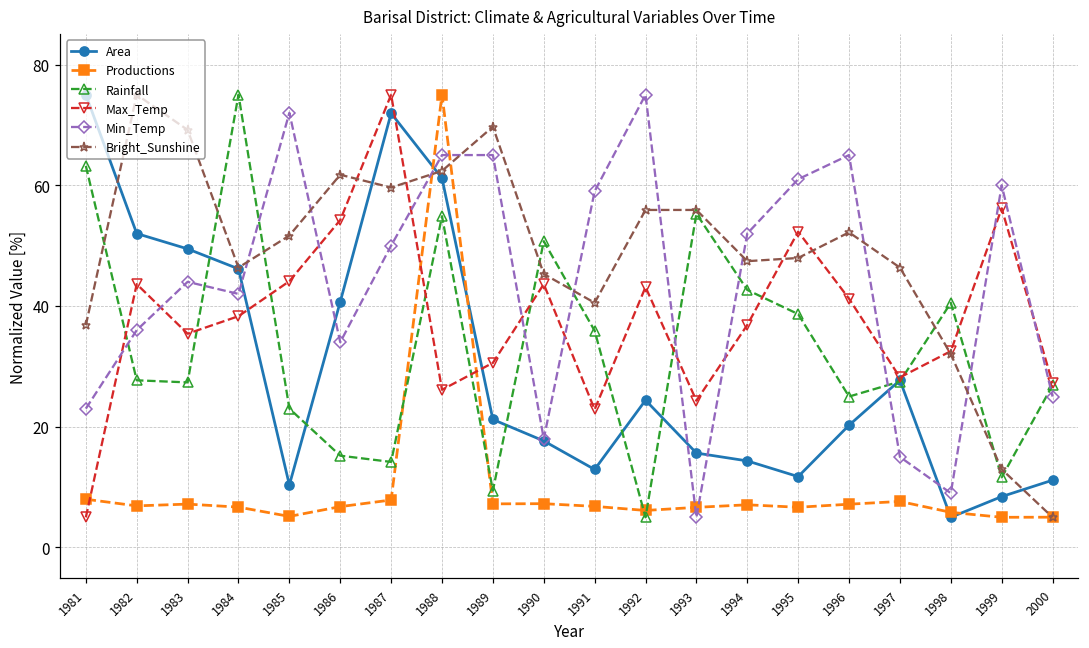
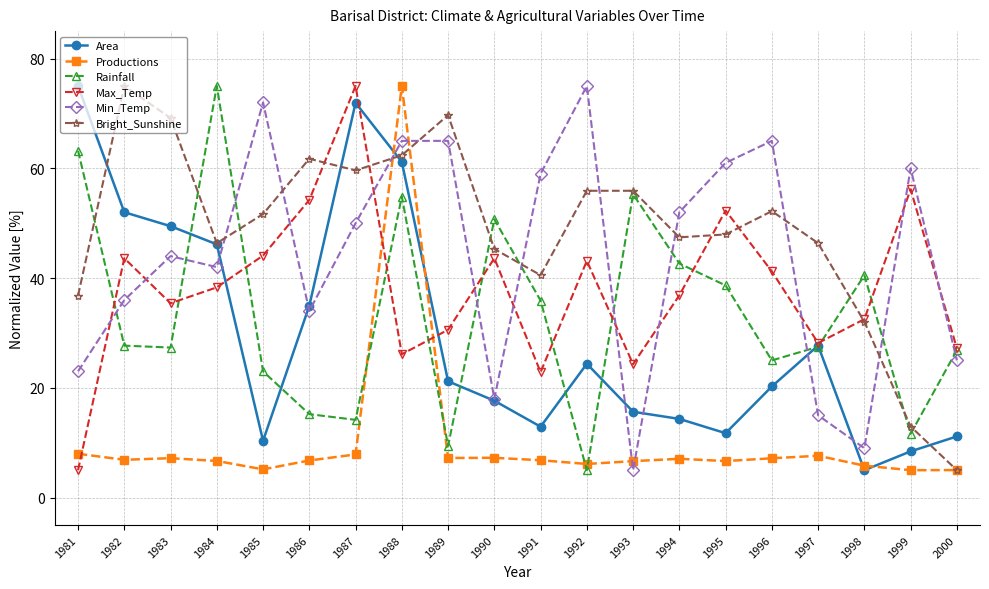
Area, 1986: 41 -> 35
